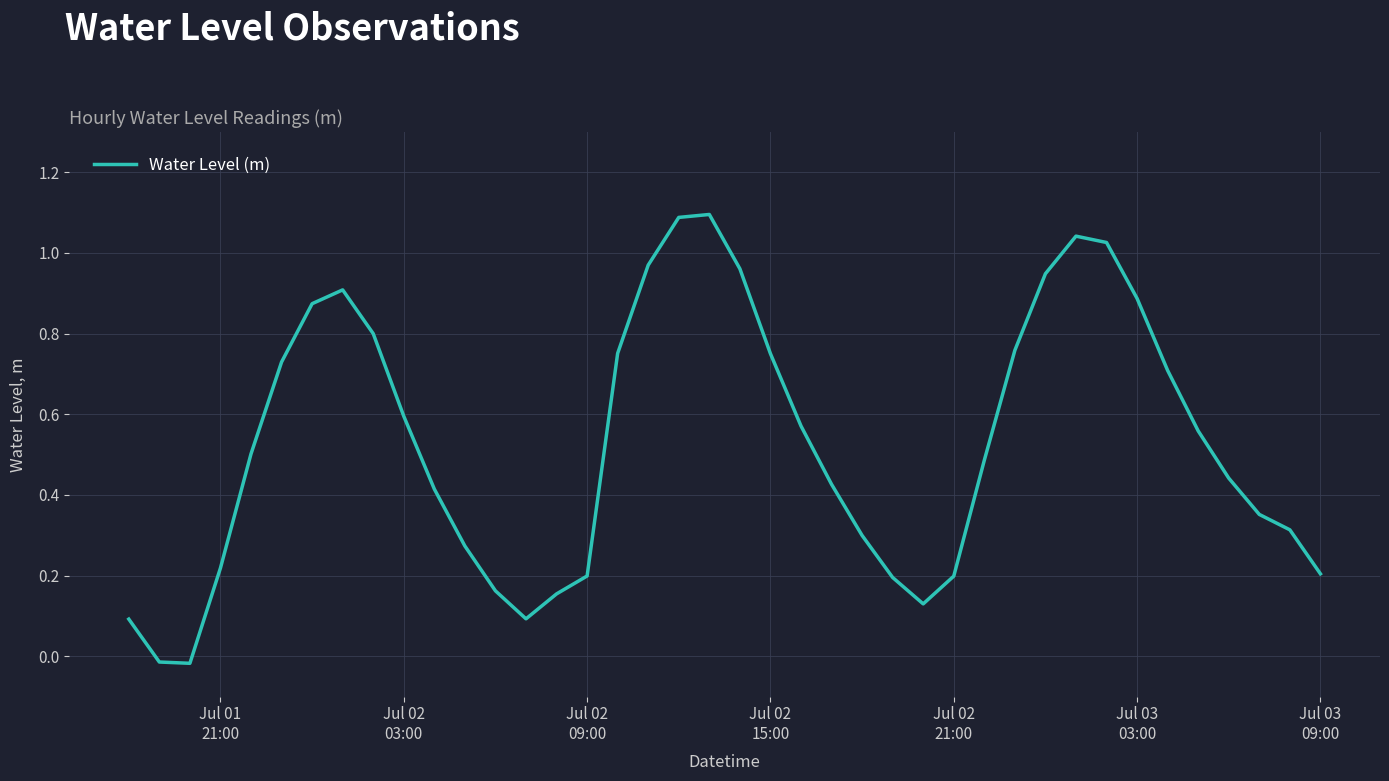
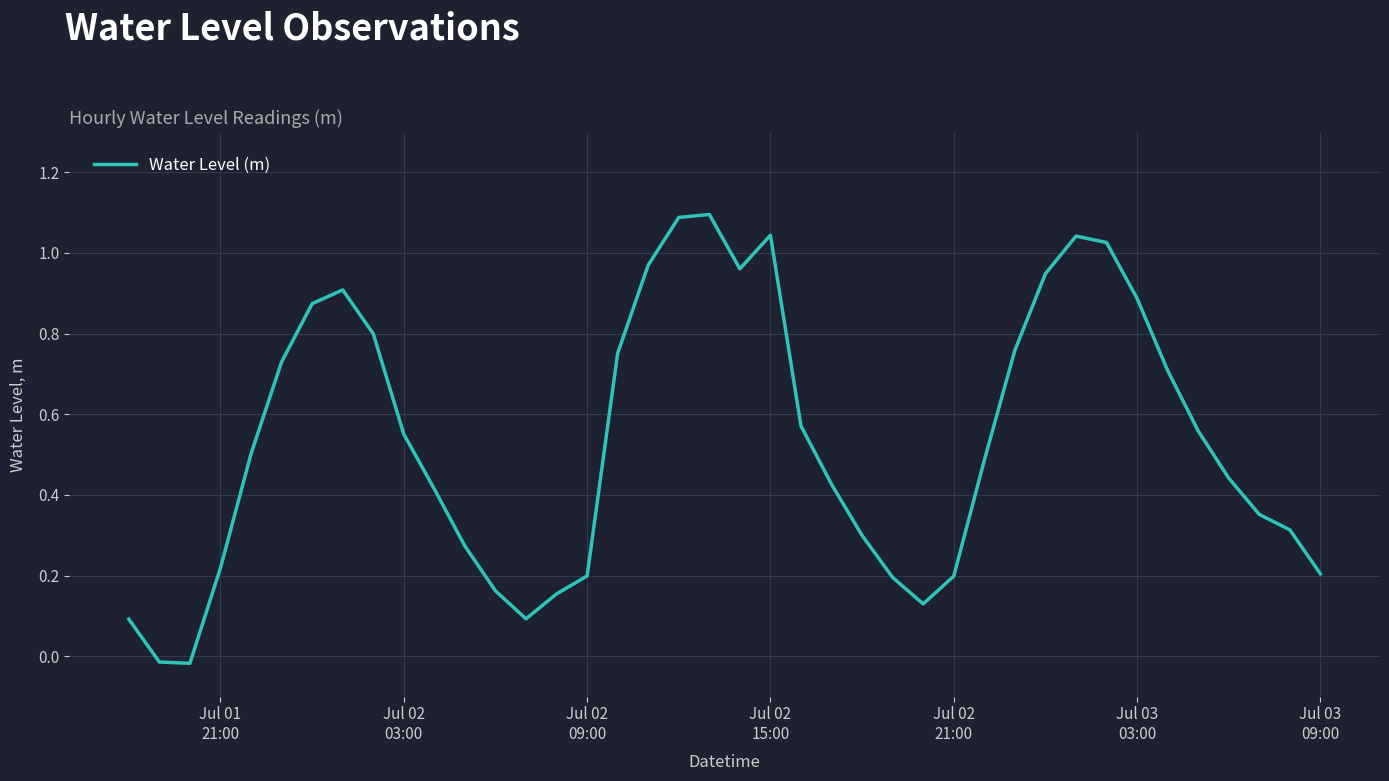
Jul 02 03:00: 0.60 -> 0.55
Jul 02 15:00: 0.75 -> 1.04
